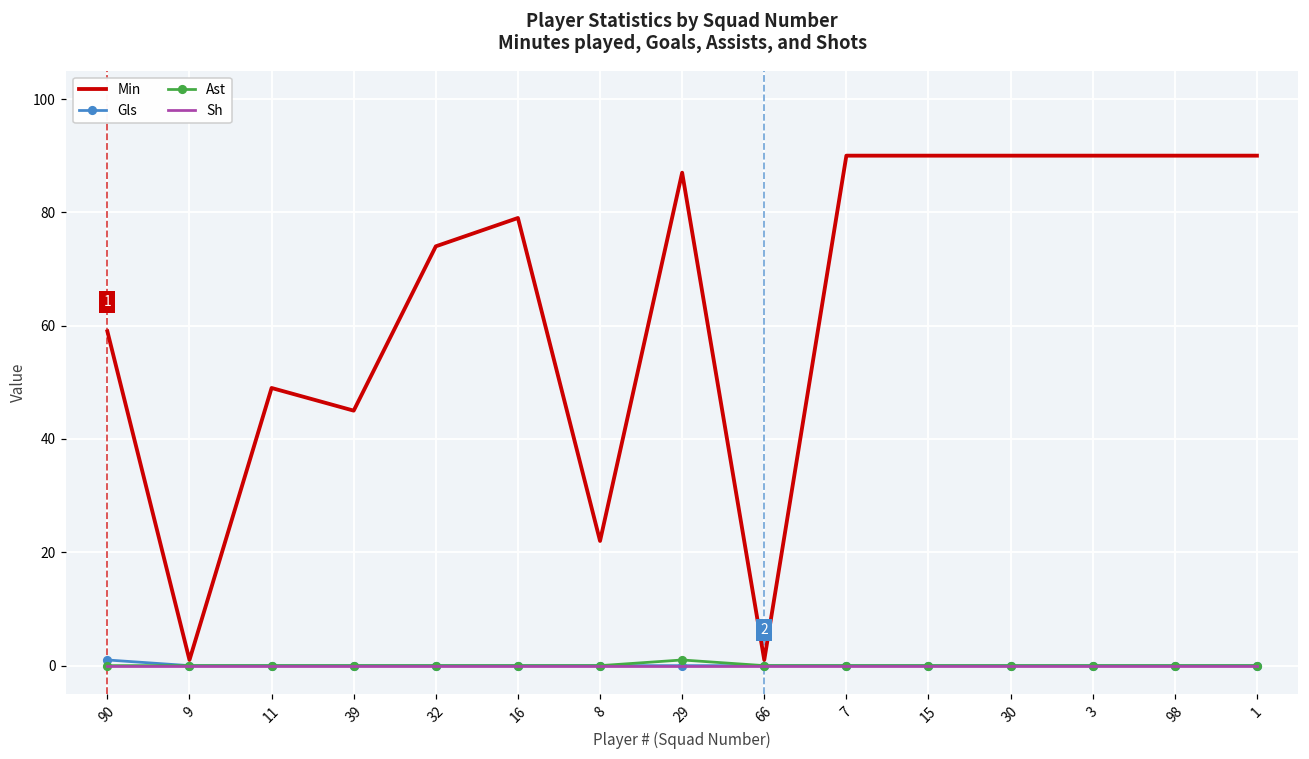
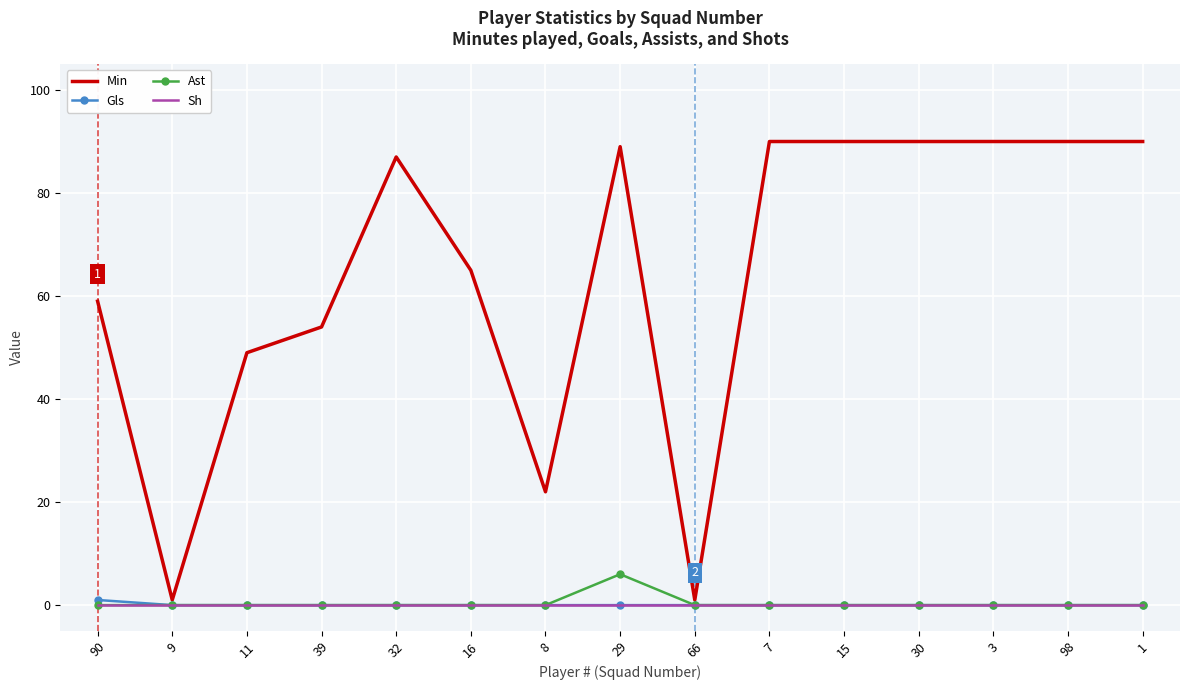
Min, 39: 45 -> 54
Min, 32: 74 -> 87
Min, 16: 79 -> 65
Min, 29: 87 -> 89
Ast, 29: 1 -> 6
